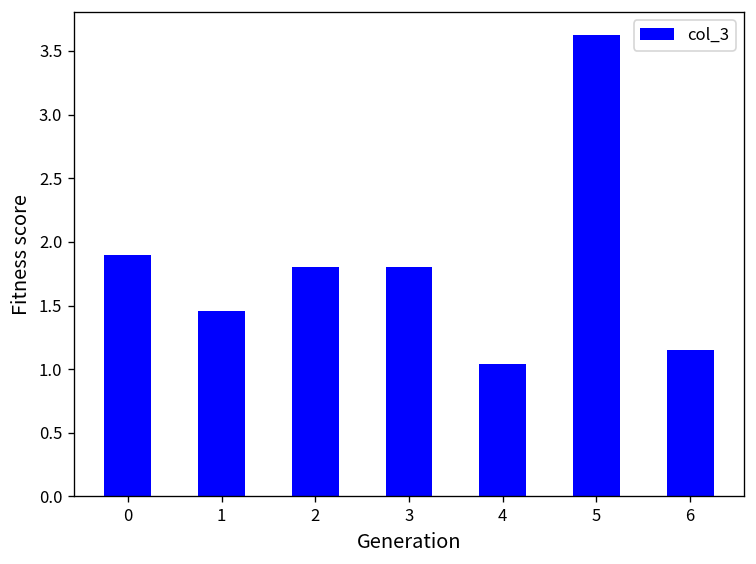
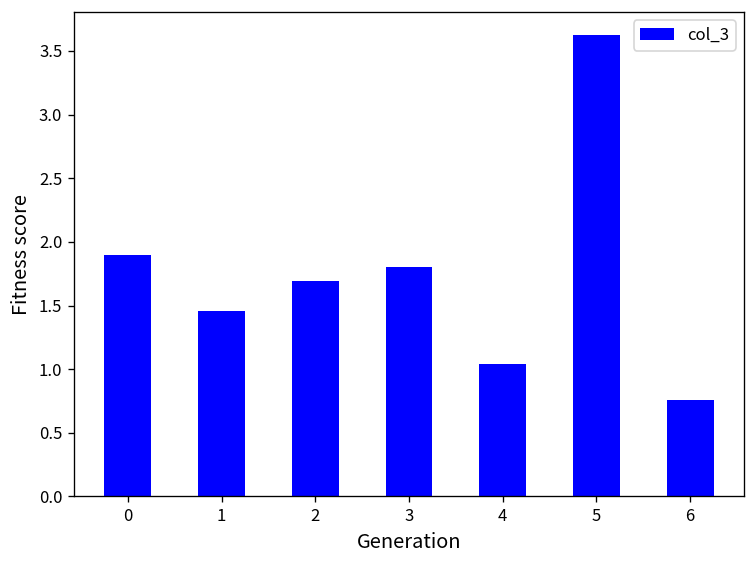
2: 1.80 -> 1.69
6: 1.15 -> 0.76
